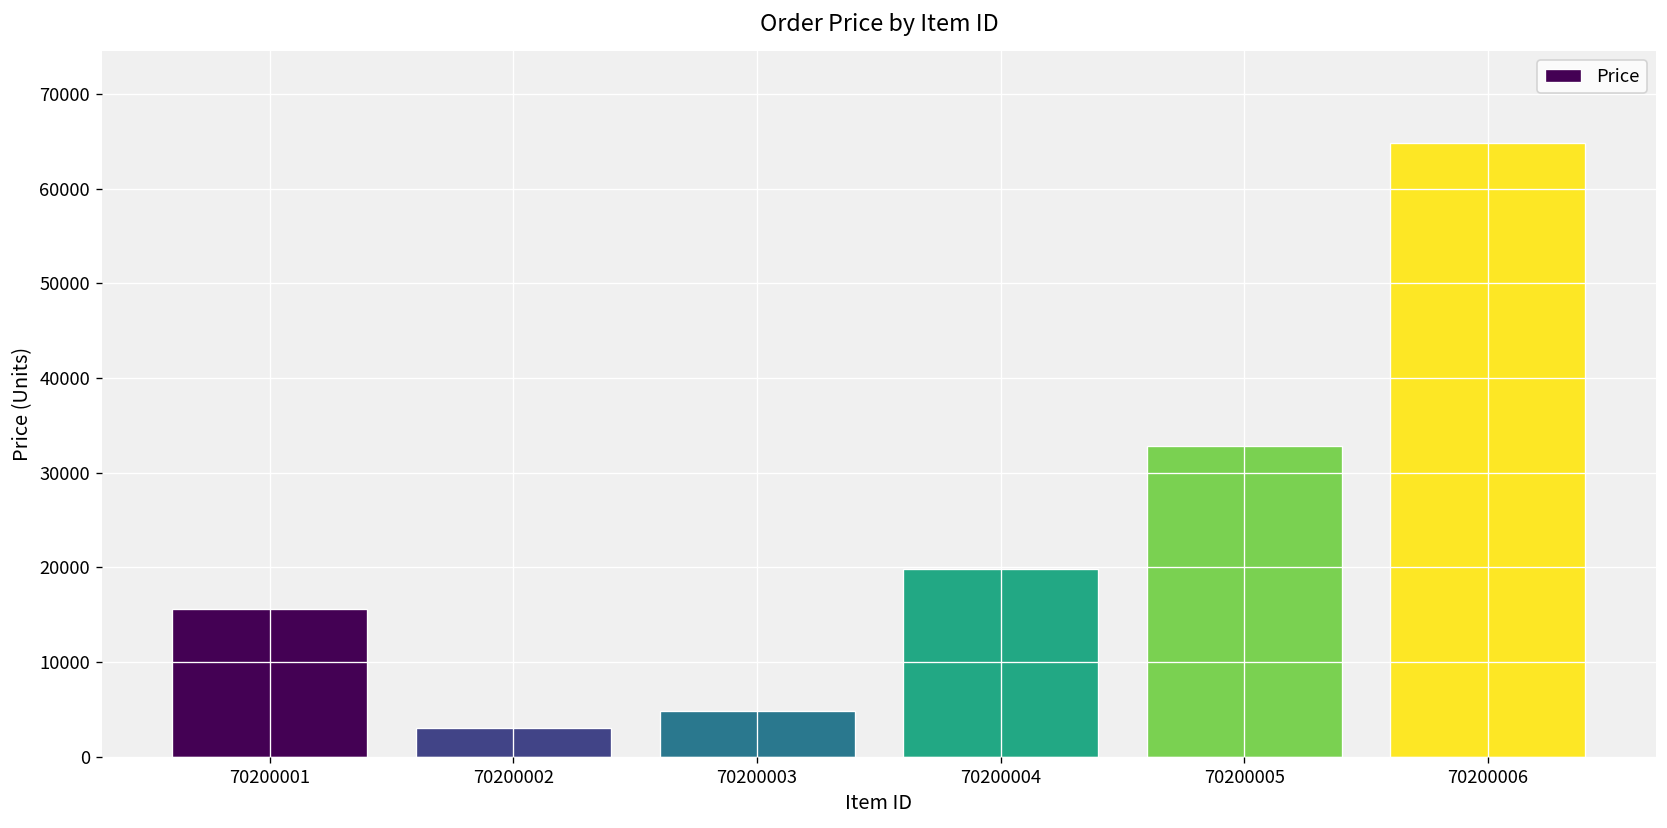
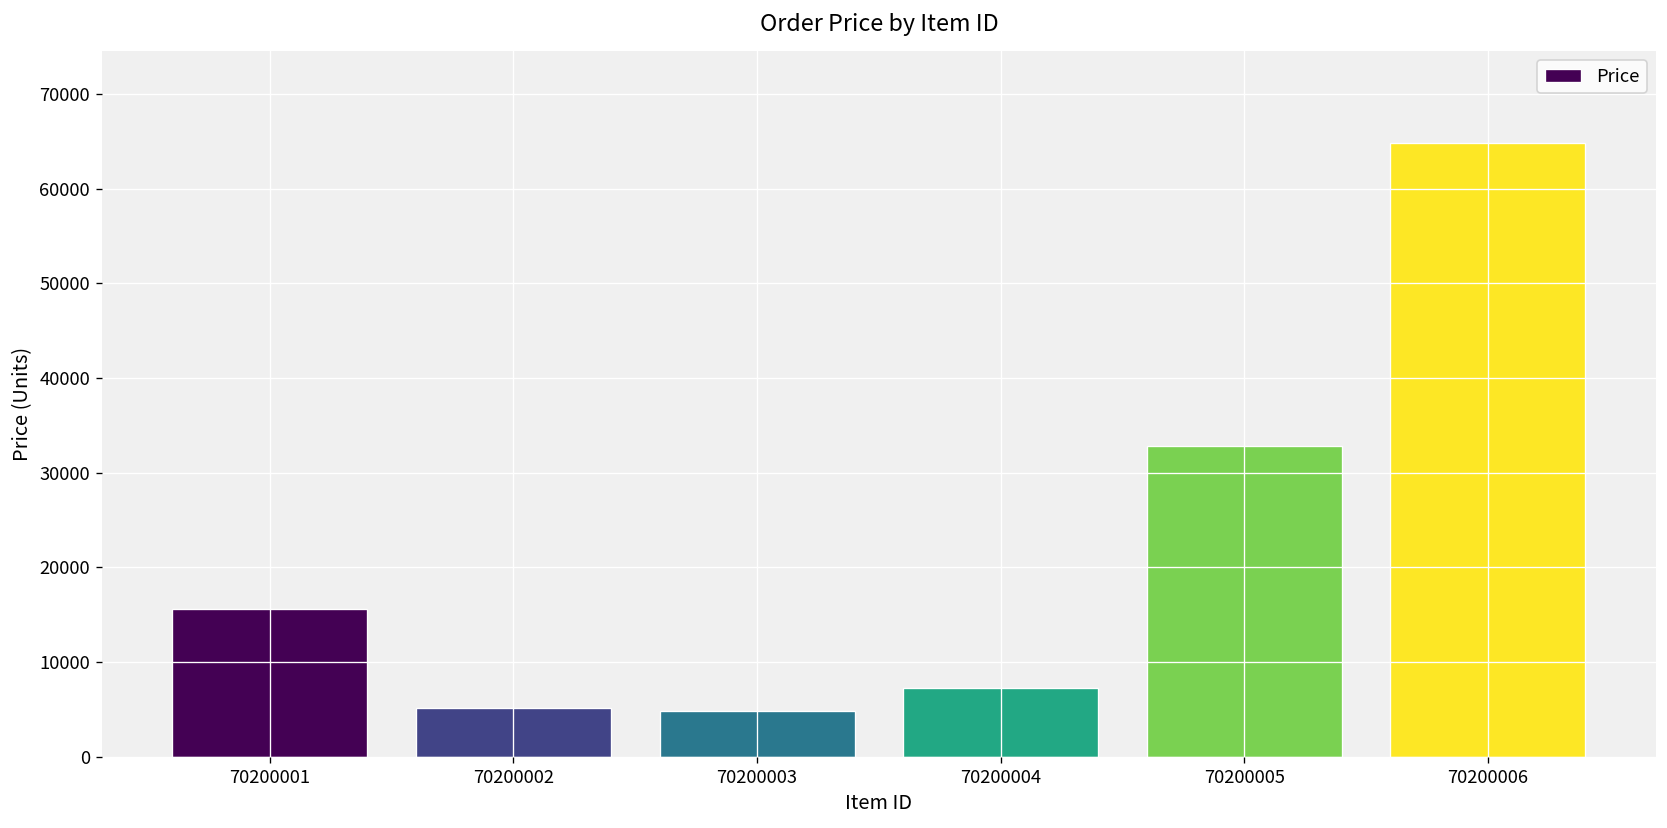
70200002: 3000 -> 5000
70200004: 20000 -> 7000
